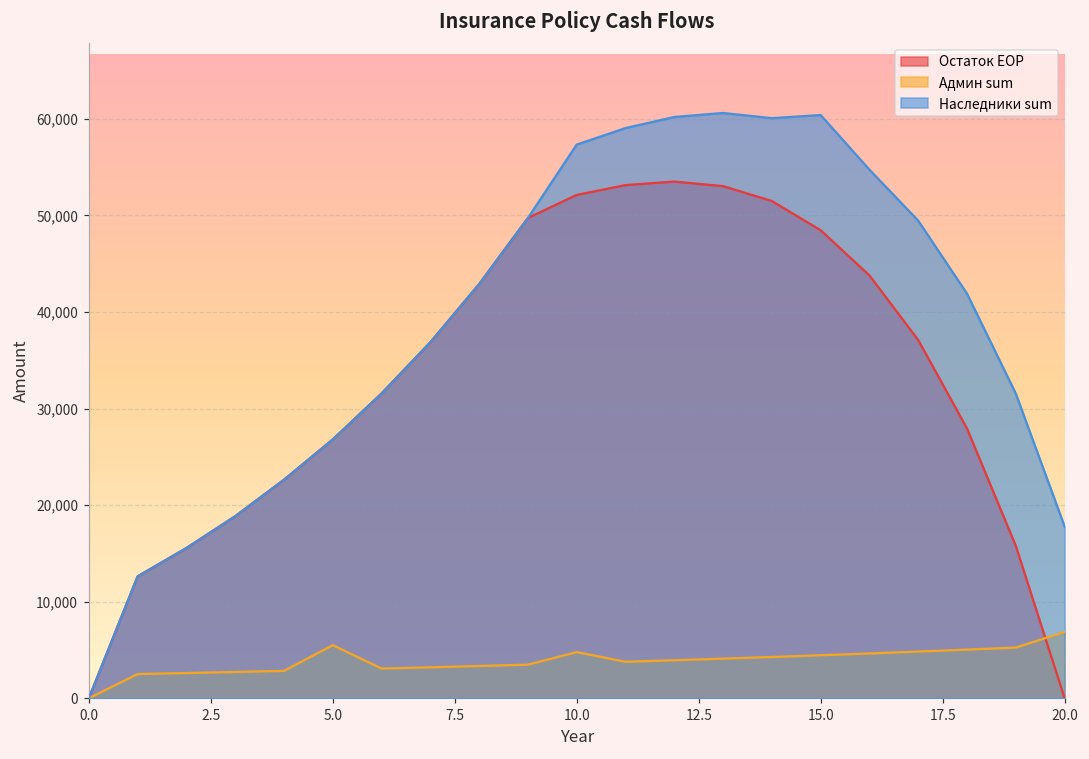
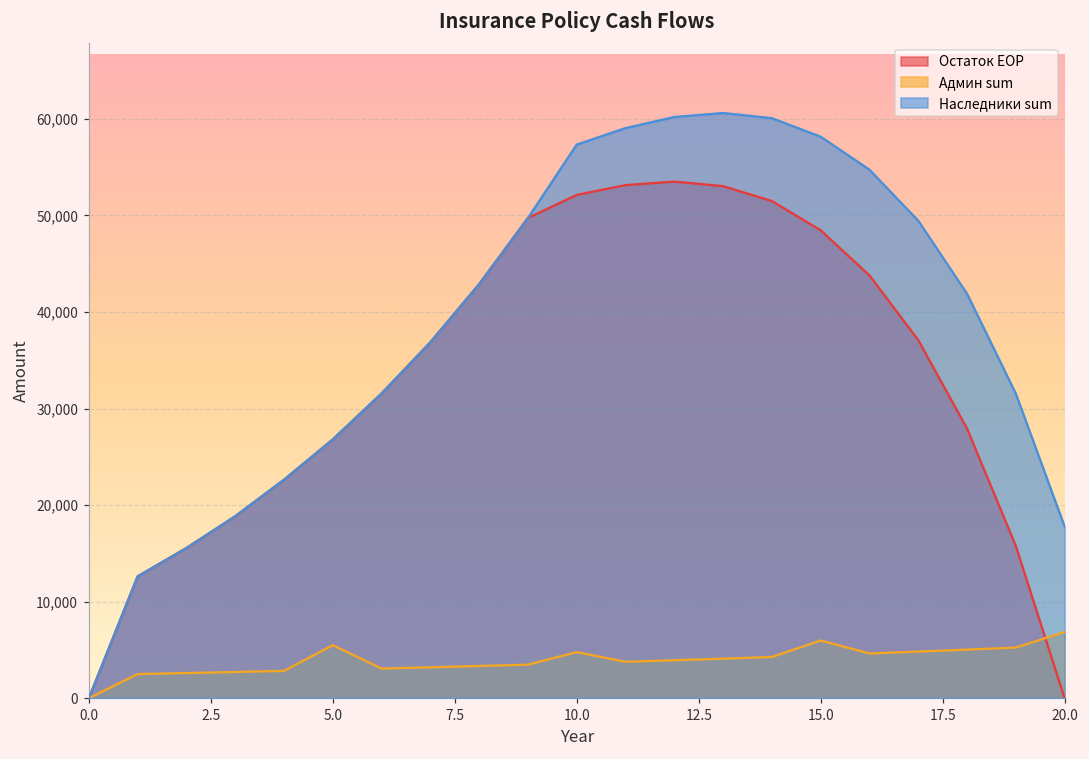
Админ sum, 15.0: 4,000 -> 6,000
Наследники sum, 15.0: 60,000 -> 58,000
